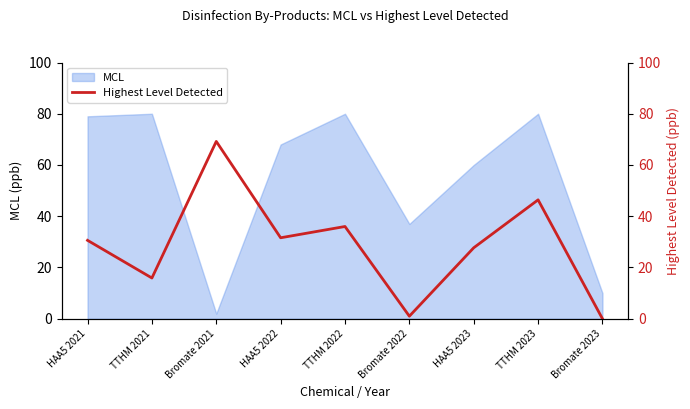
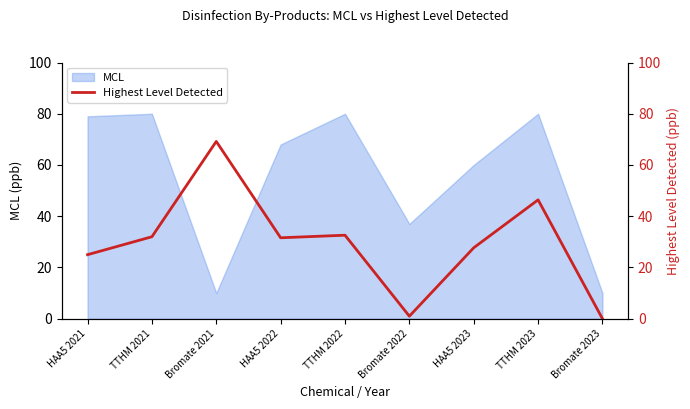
MCL, Bromate 2021: 2 -> 10
Highest Level Detected, HAA5 2021: 31 -> 25
Highest Level Detected, TTHM 2021: 16 -> 32
Highest Level Detected, TTHM 2022: 36 -> 33
